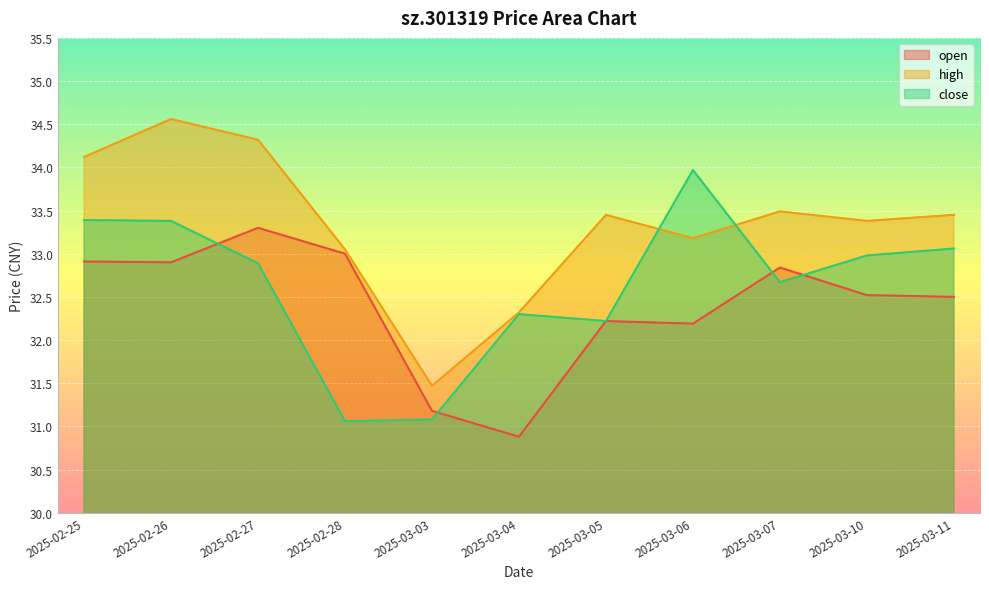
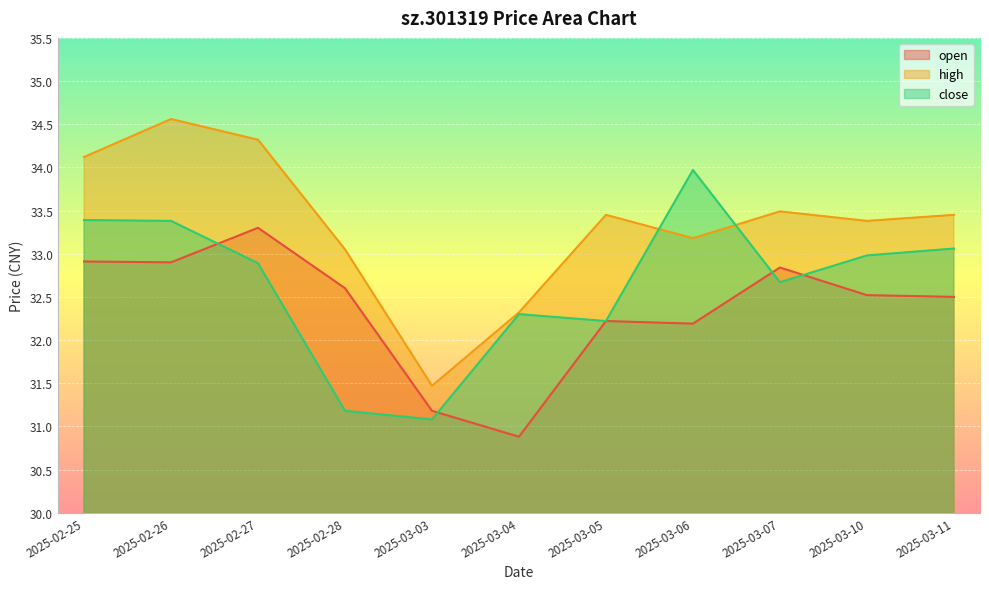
open, 2025-02-28: 33.0 -> 32.6
close, 2025-02-28: 31.1 -> 31.2
